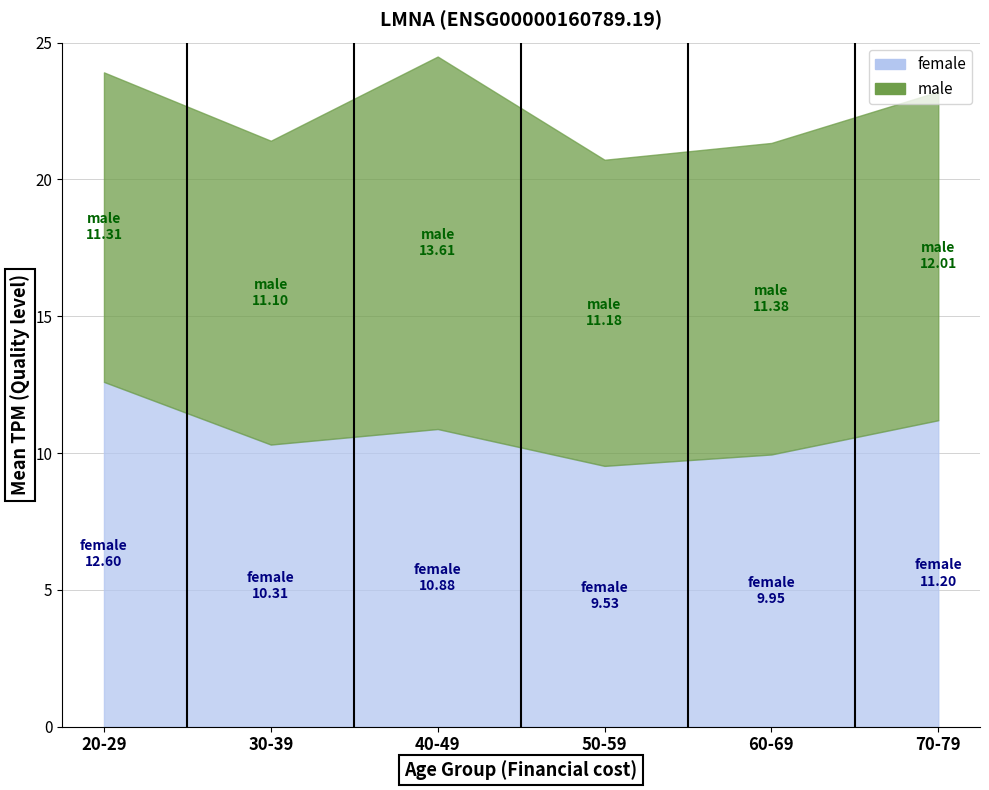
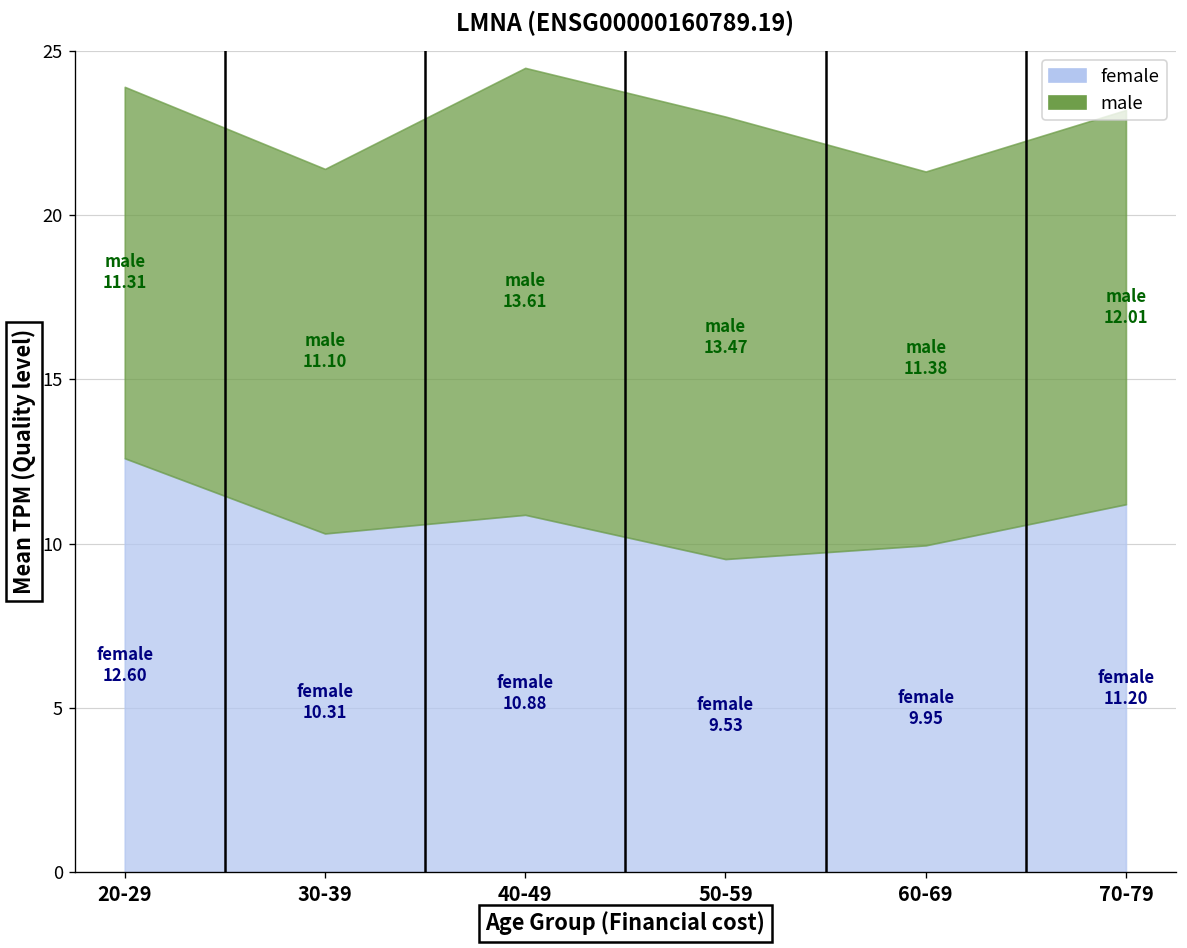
male, 50-59: 11.18 -> 13.47
